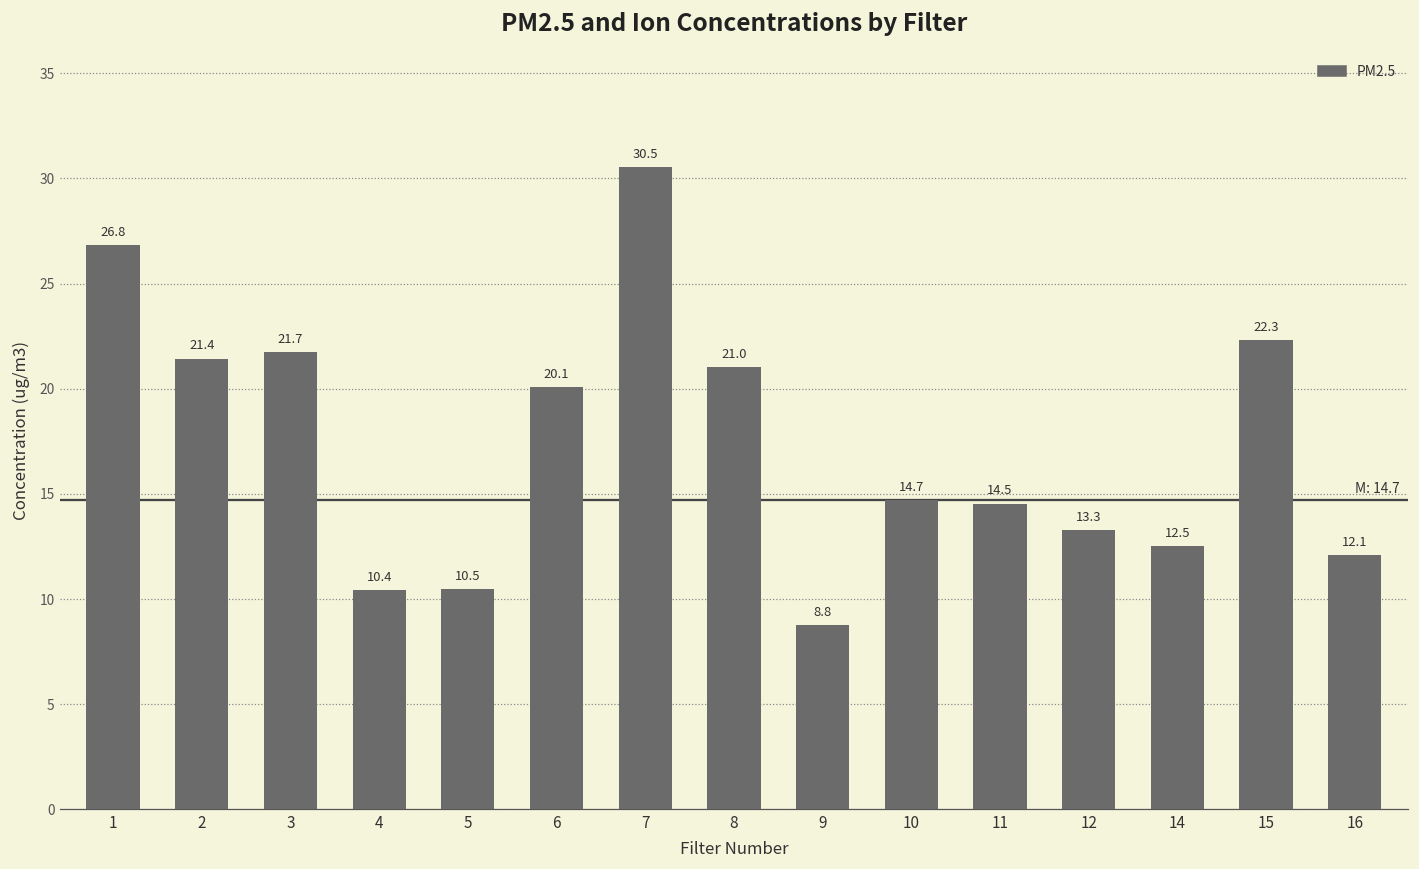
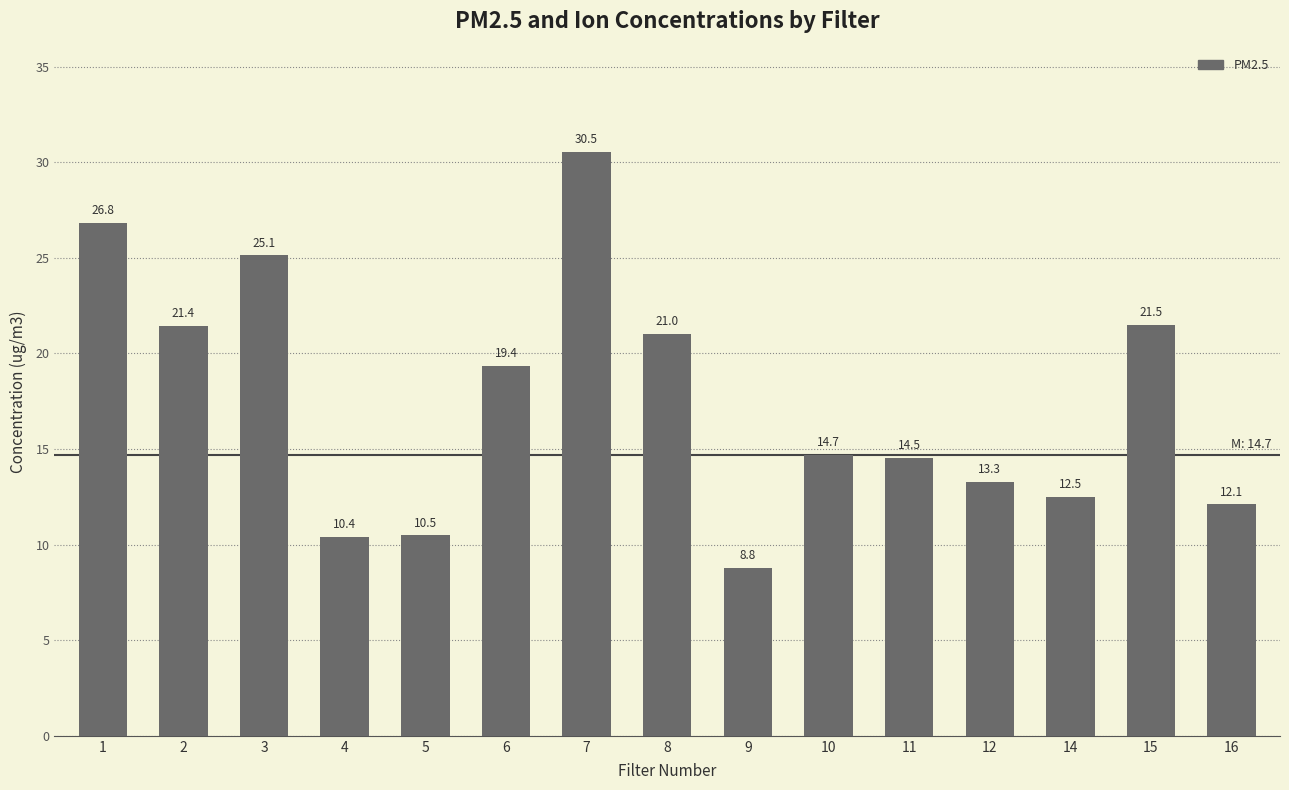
3: 21.7 -> 25.1
6: 20.1 -> 19.4
15: 22.3 -> 21.5
